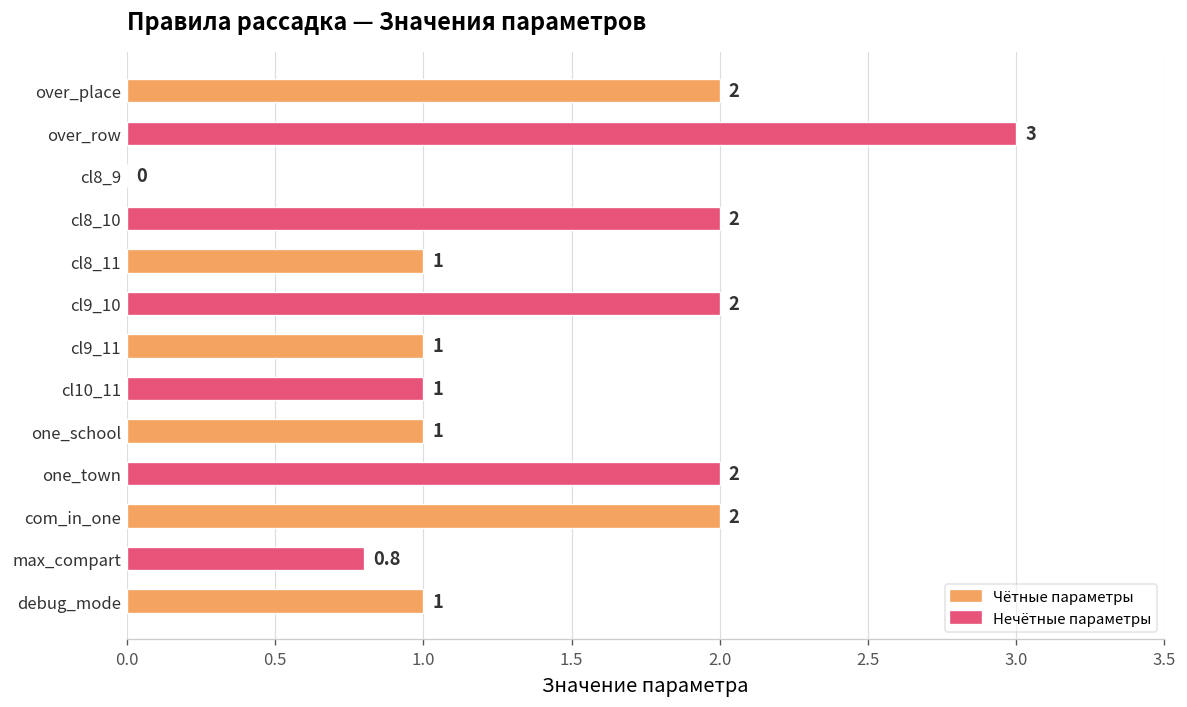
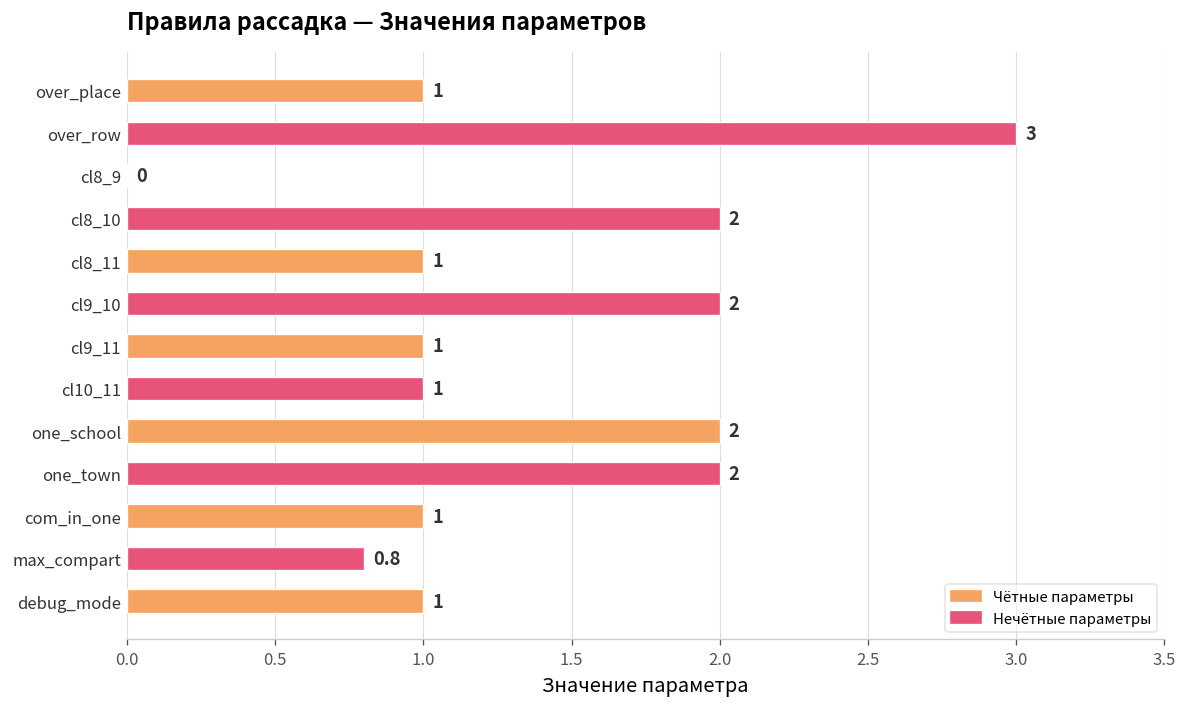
over_place: 2 -> 1
one_school: 1 -> 2
com_in_one: 2 -> 1
